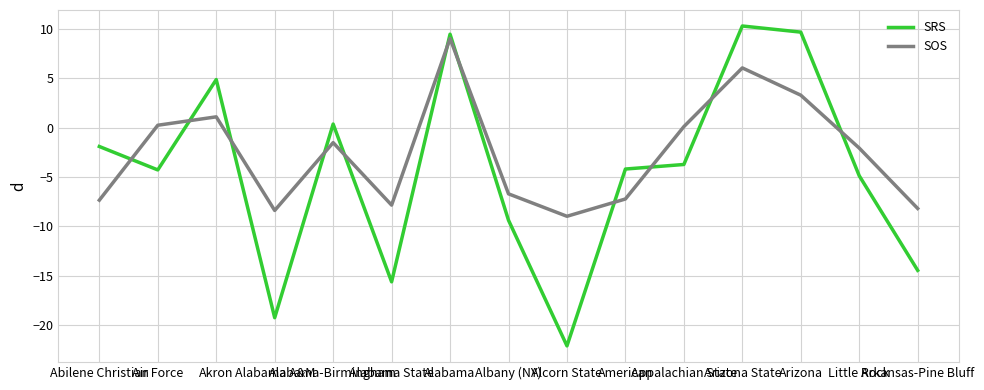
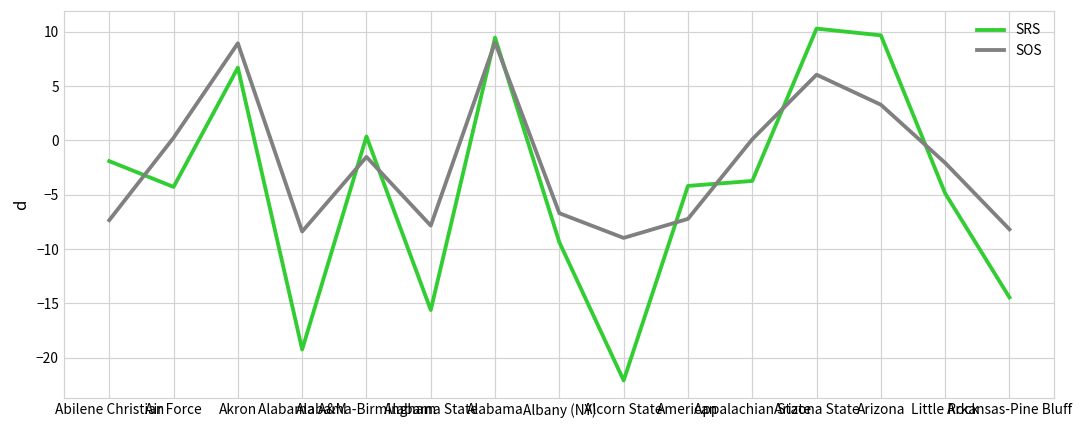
SRS, Akron: 5 -> 7
SOS, Akron: 1 -> 9
